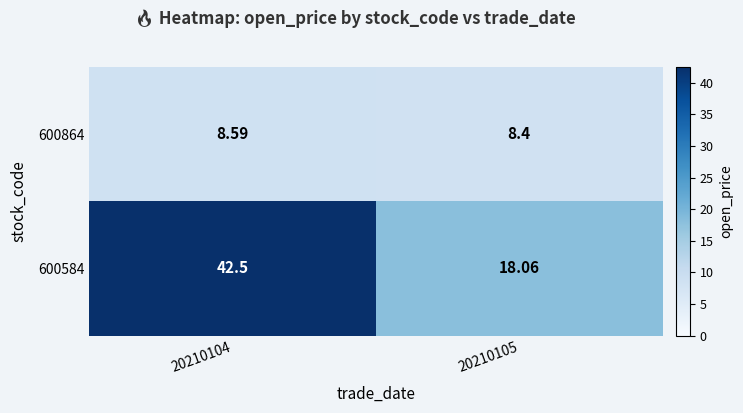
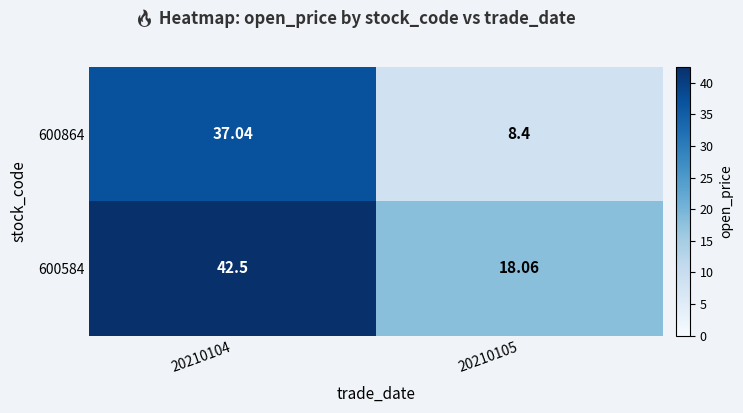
600864, 20210104: 8.59 -> 37.04
